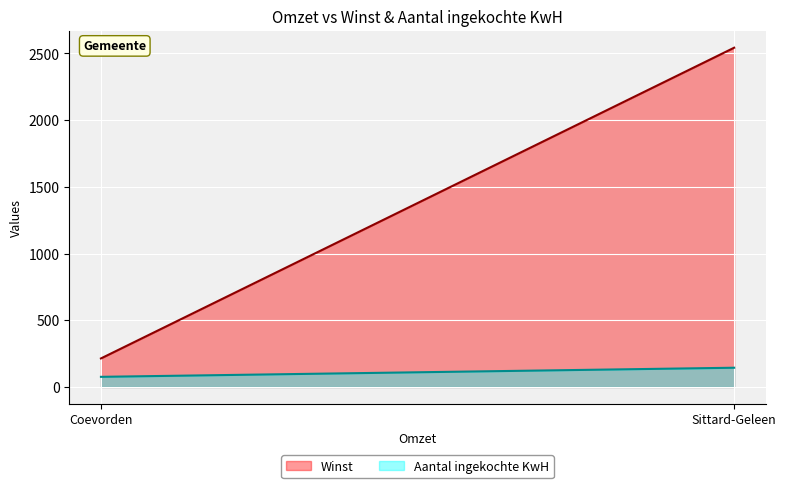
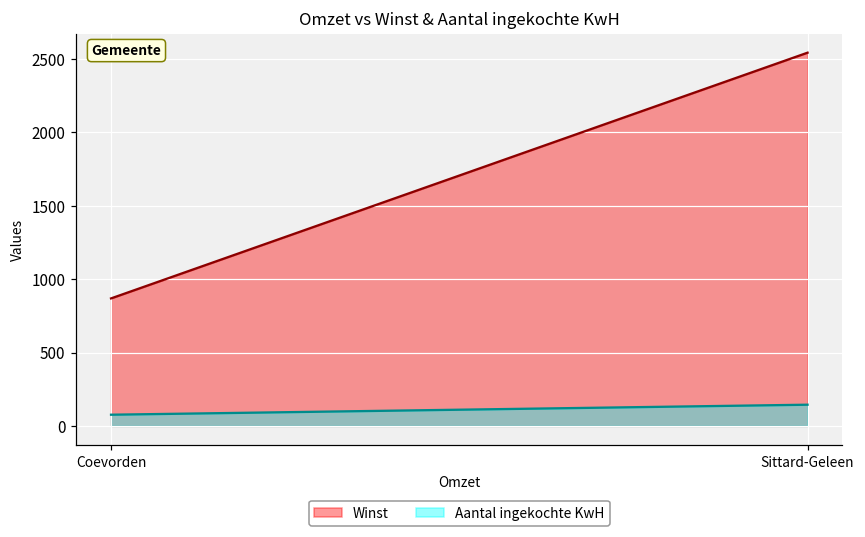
Winst, Coevorden: 210 -> 870
